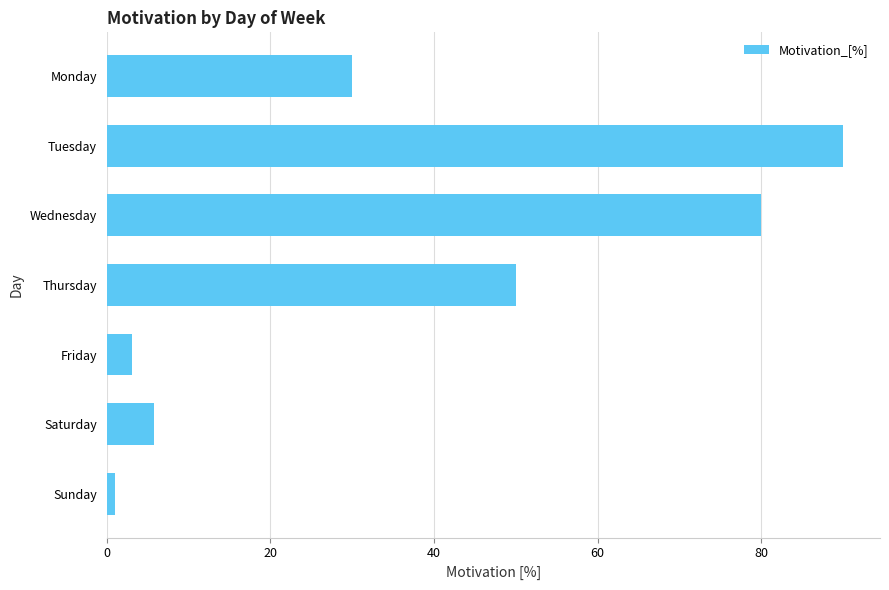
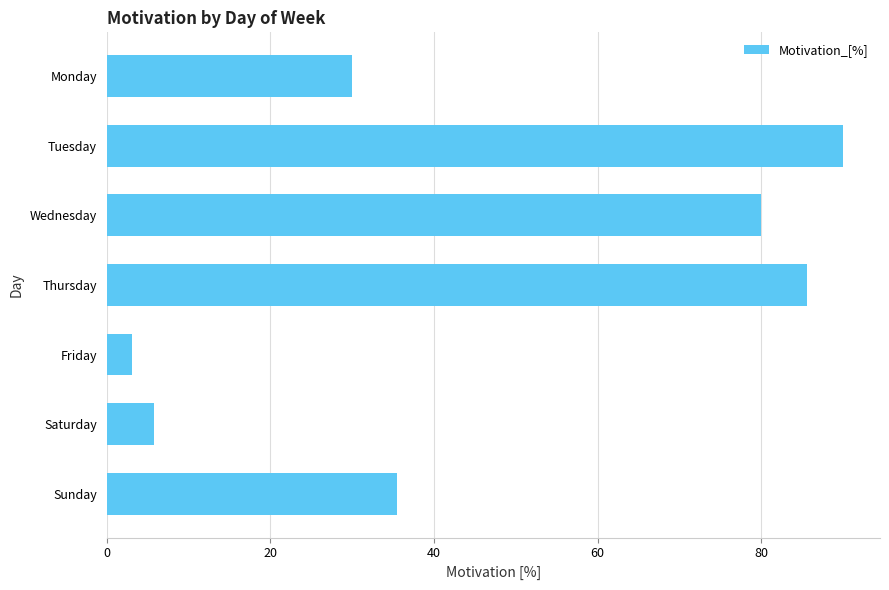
Thursday: 50 -> 86
Sunday: 1 -> 36
